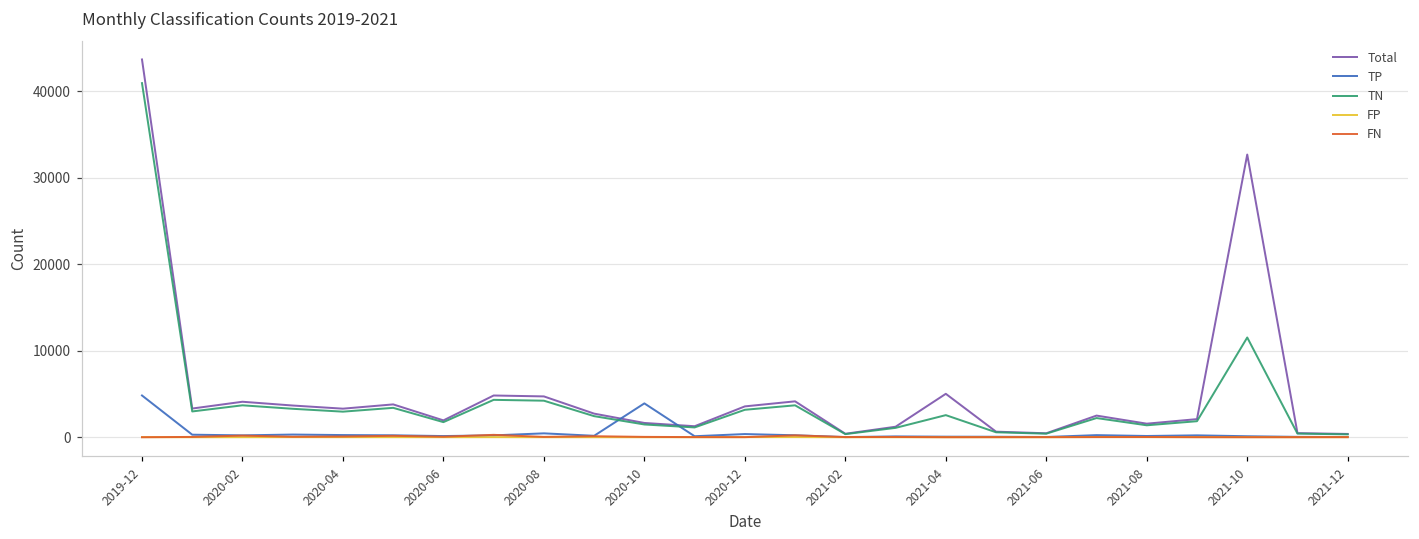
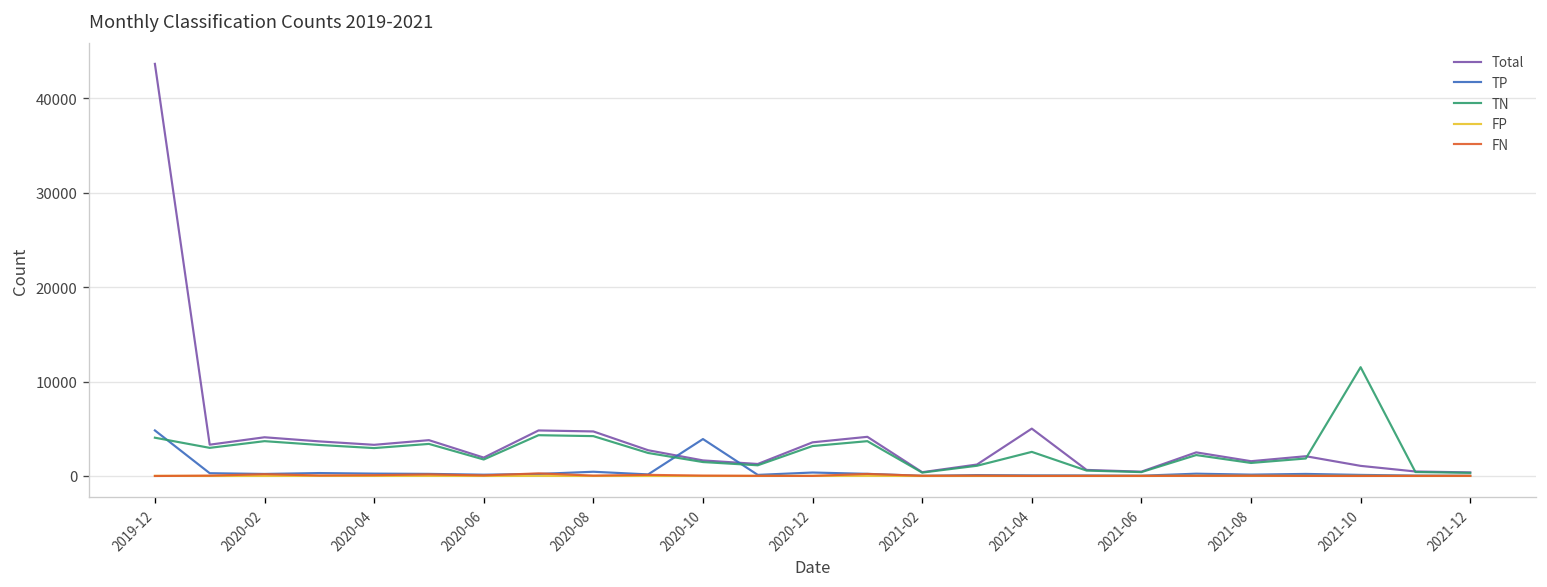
TN, 2019-12: 41000 -> 4000
Total, 2021-10: 33000 -> 1000
